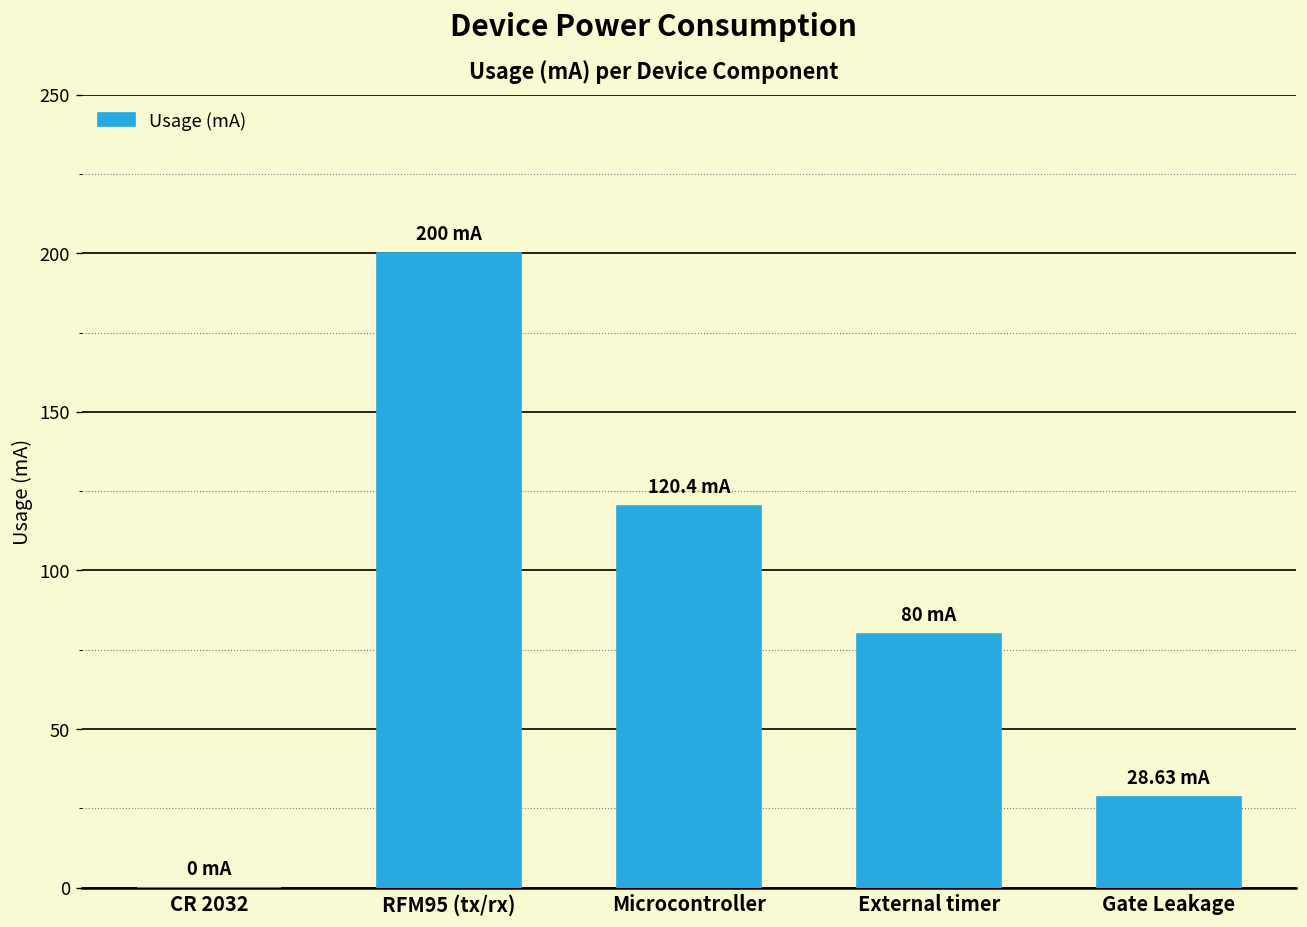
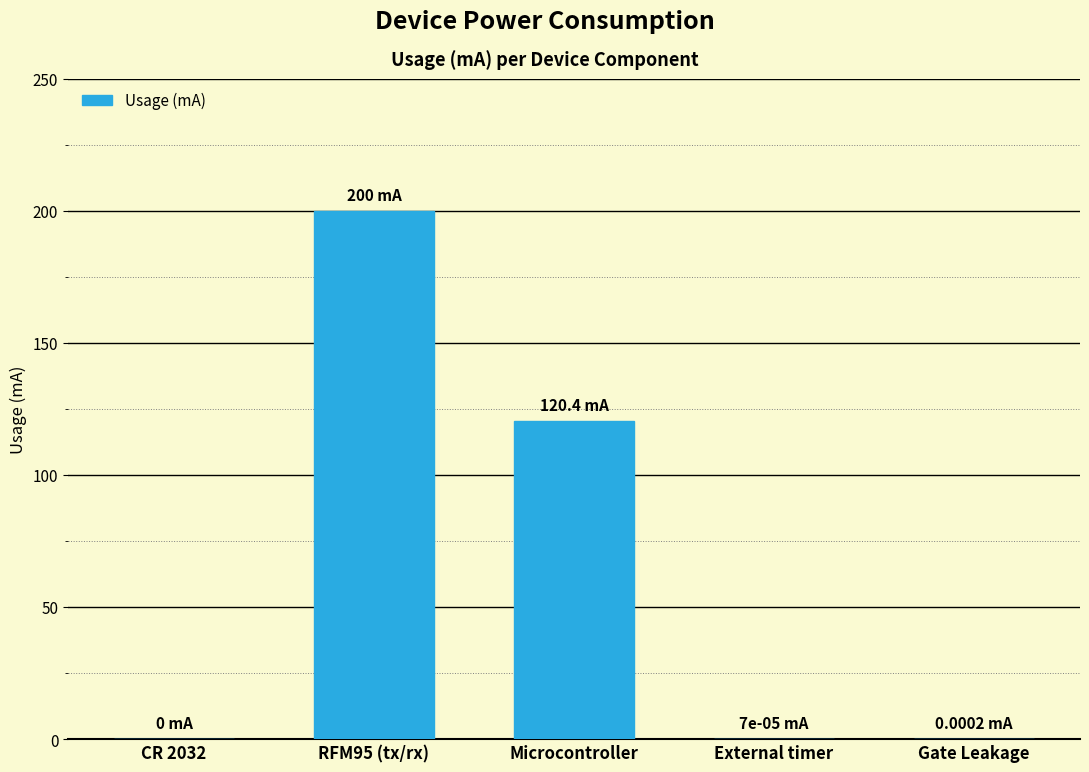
External timer: 80 -> 7e-05
Gate Leakage: 28.63 -> 0.0002
